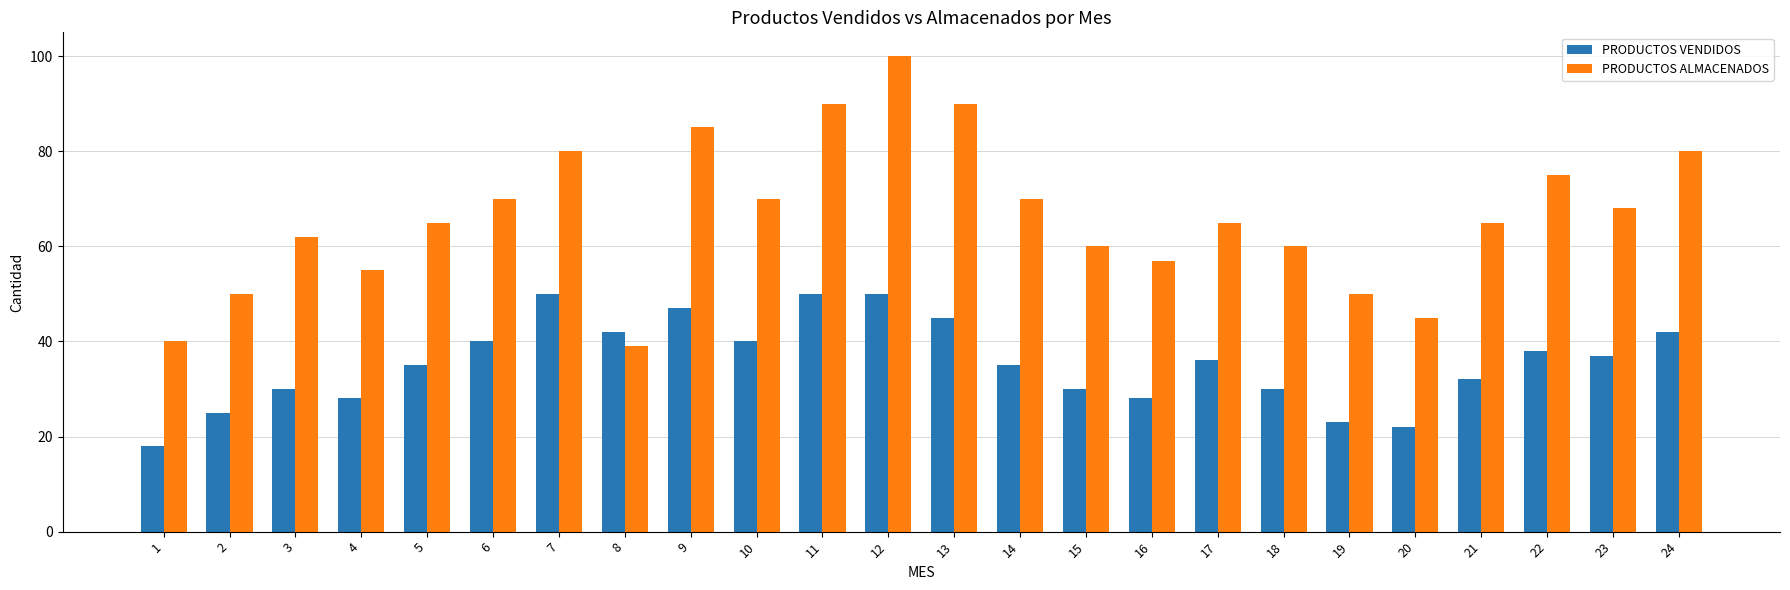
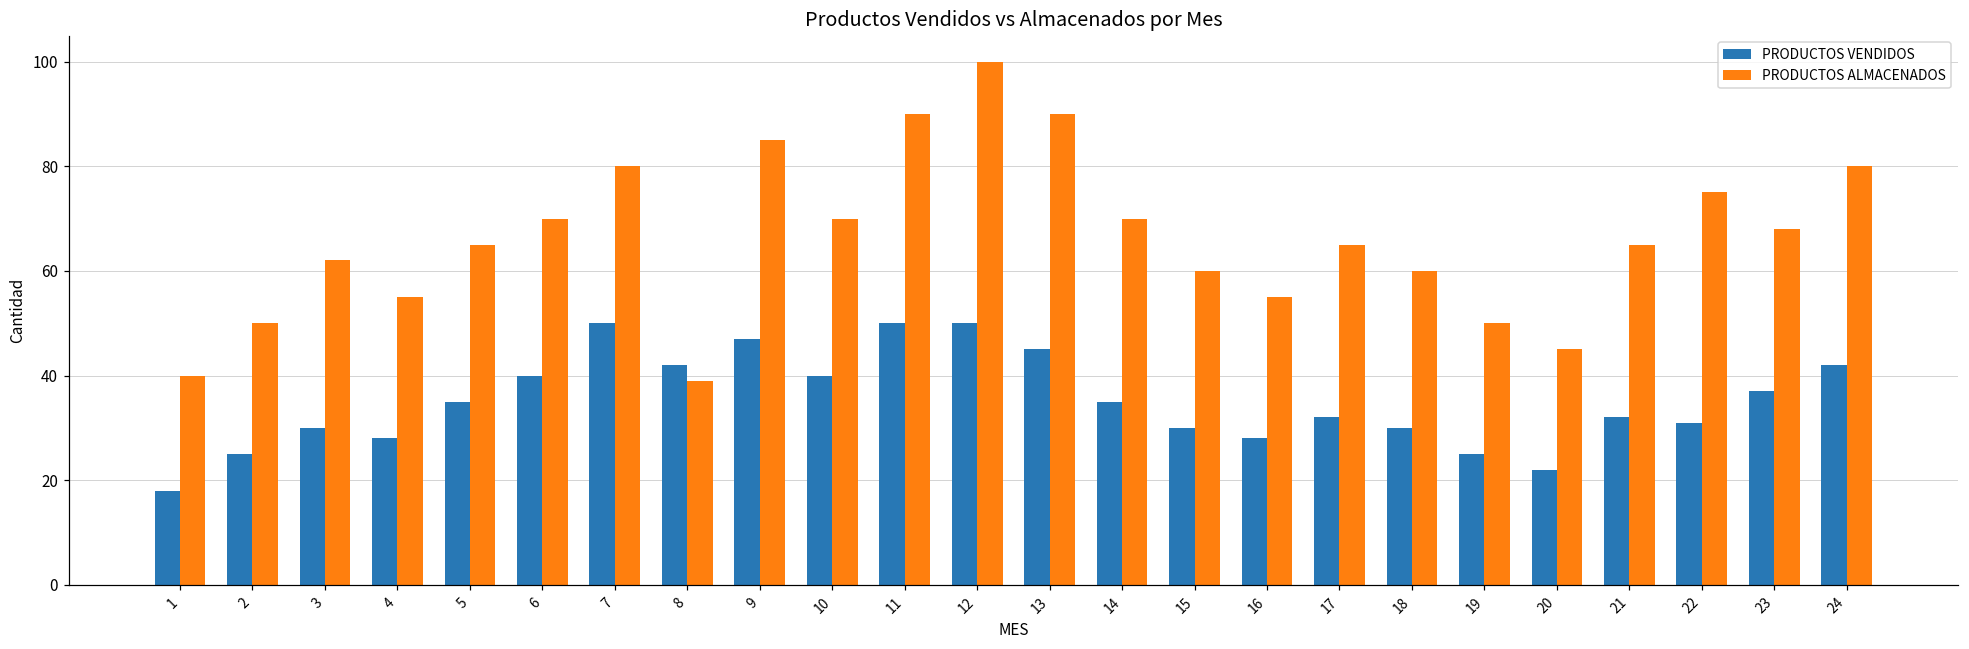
PRODUCTOS ALMACENADOS, 16: 57 -> 55
PRODUCTOS VENDIDOS, 17: 36 -> 32
PRODUCTOS VENDIDOS, 19: 23 -> 25
PRODUCTOS VENDIDOS, 22: 38 -> 31
